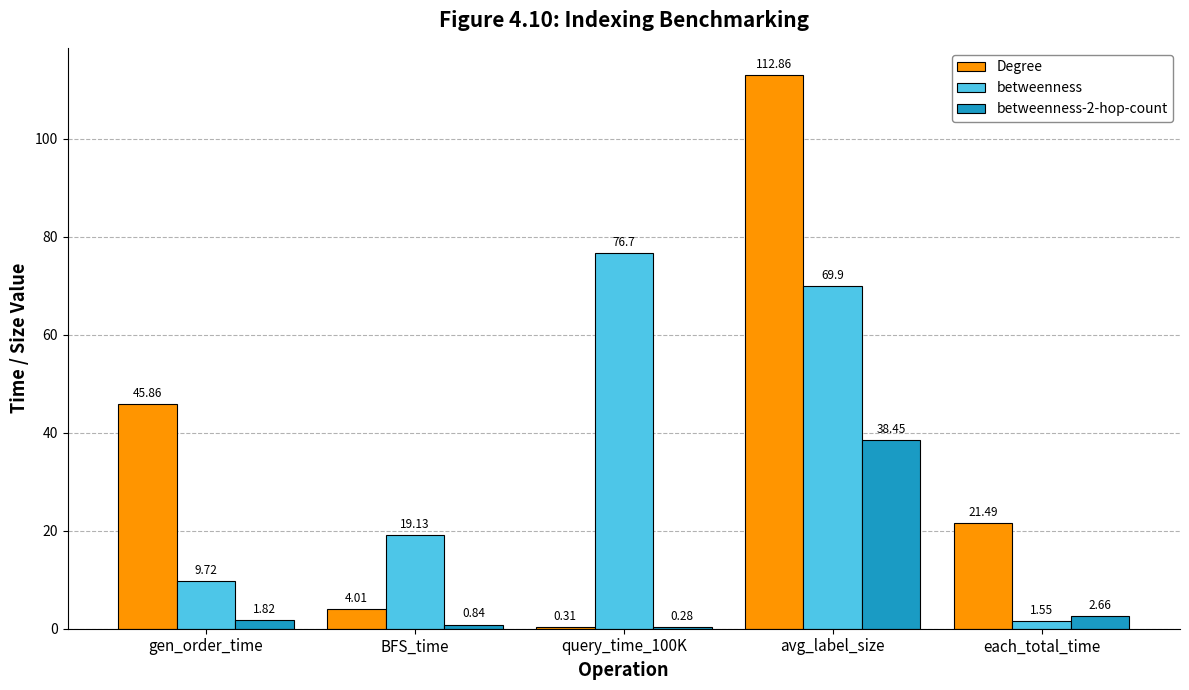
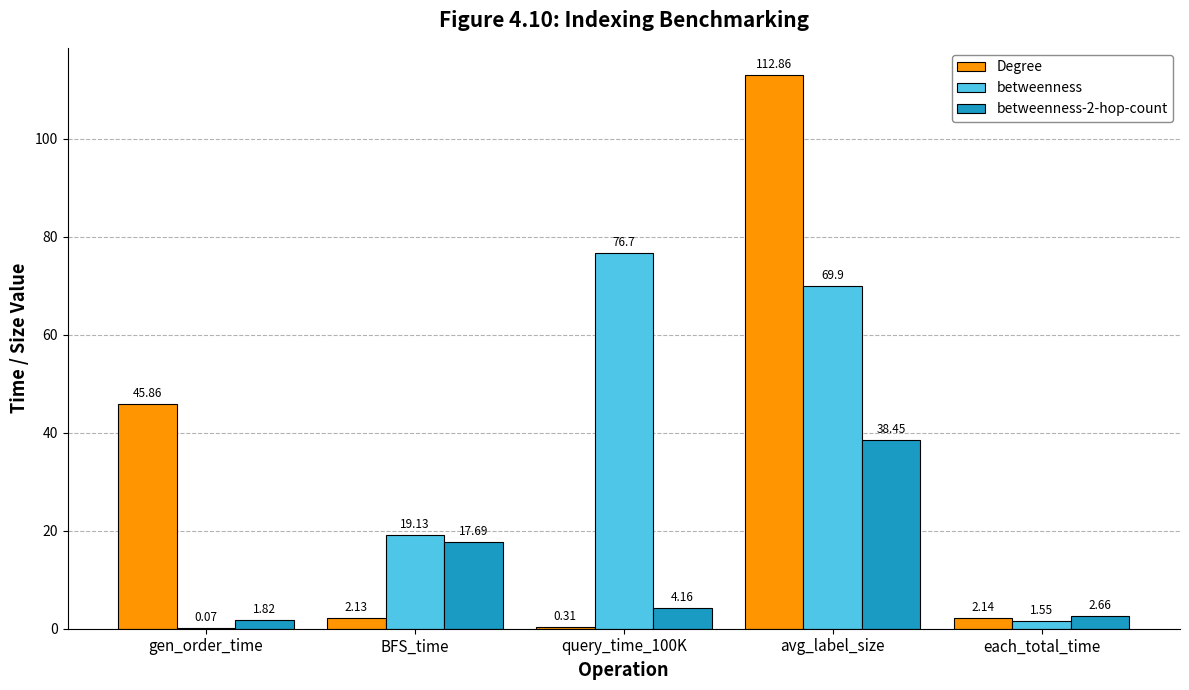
betweenness, gen_order_time: 9.72 -> 0.07
Degree, BFS_time: 4.01 -> 2.13
betweenness-2-hop-count, BFS_time: 0.84 -> 17.69
betweenness-2-hop-count, query_time_100K: 0.28 -> 4.16
Degree, each_total_time: 21.49 -> 2.14
